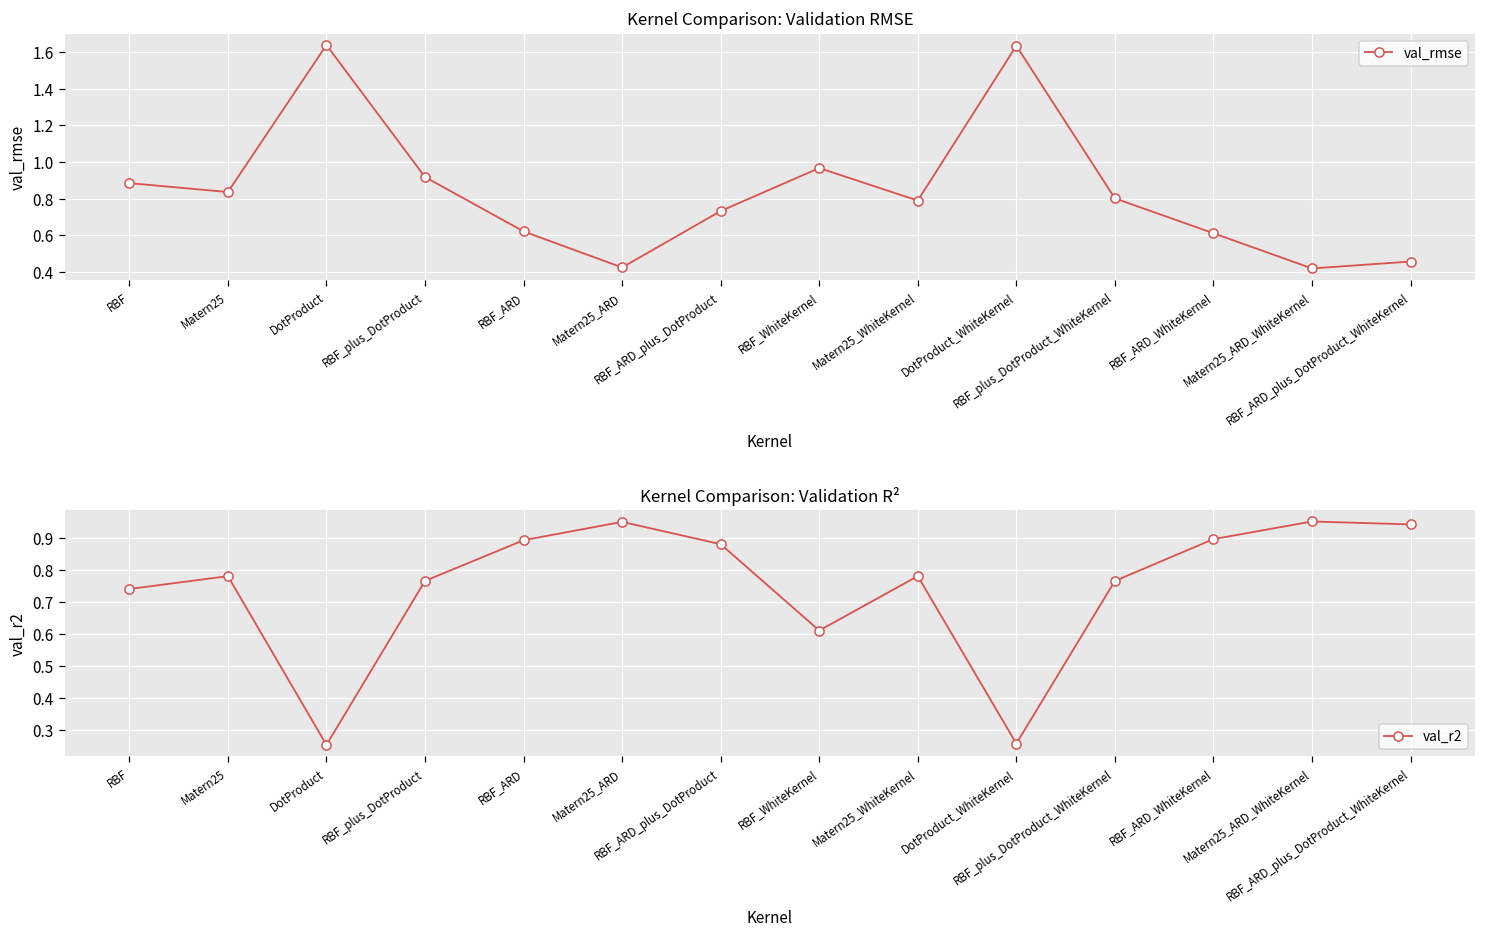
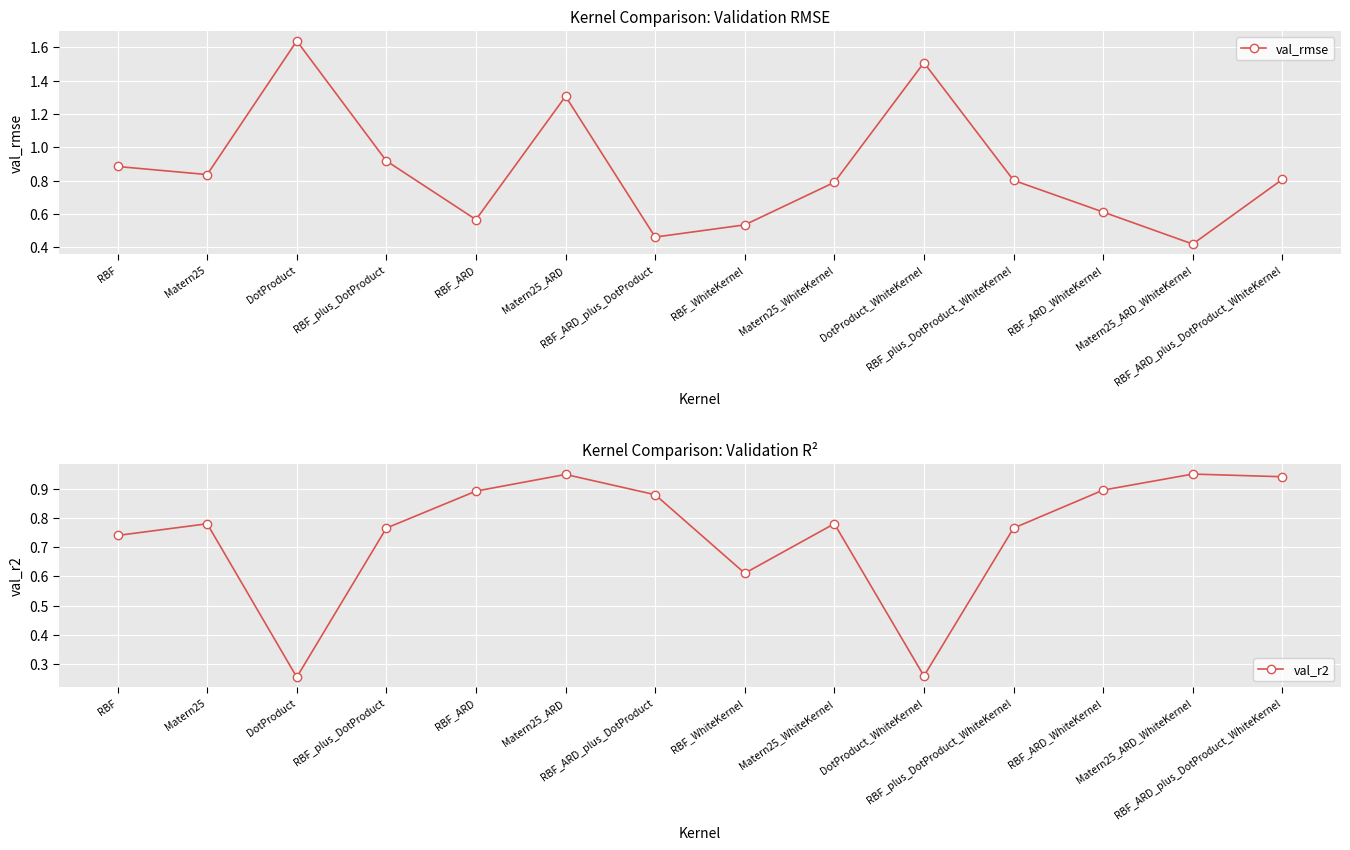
Kernel Comparison: Validation RMSE, RBF_ARD: 0.62 -> 0.57
Kernel Comparison: Validation RMSE, Matern25_ARD: 0.42 -> 1.31
Kernel Comparison: Validation RMSE, RBF_ARD_plus_DotProduct: 0.73 -> 0.46
Kernel Comparison: Validation RMSE, RBF_WhiteKernel: 0.97 -> 0.53
Kernel Comparison: Validation RMSE, DotProduct_WhiteKernel: 1.63 -> 1.51
Kernel Comparison: Validation RMSE, RBF_ARD_plus_DotProduct_WhiteKernel: 0.46 -> 0.81
